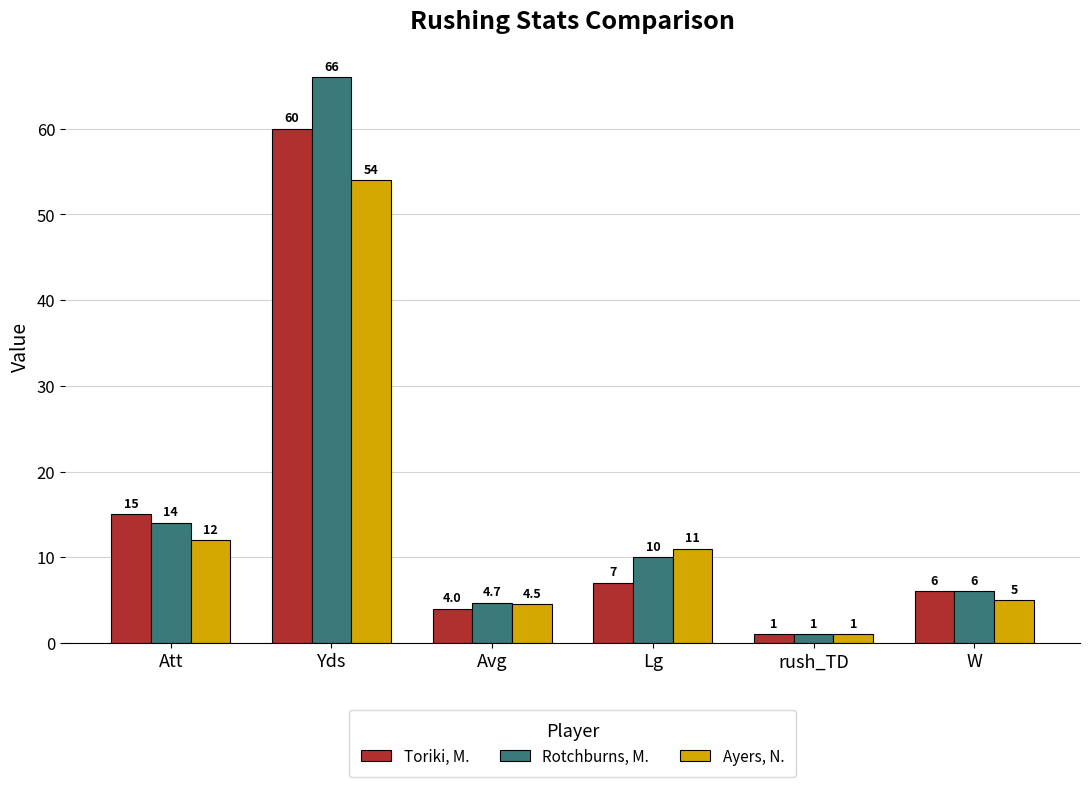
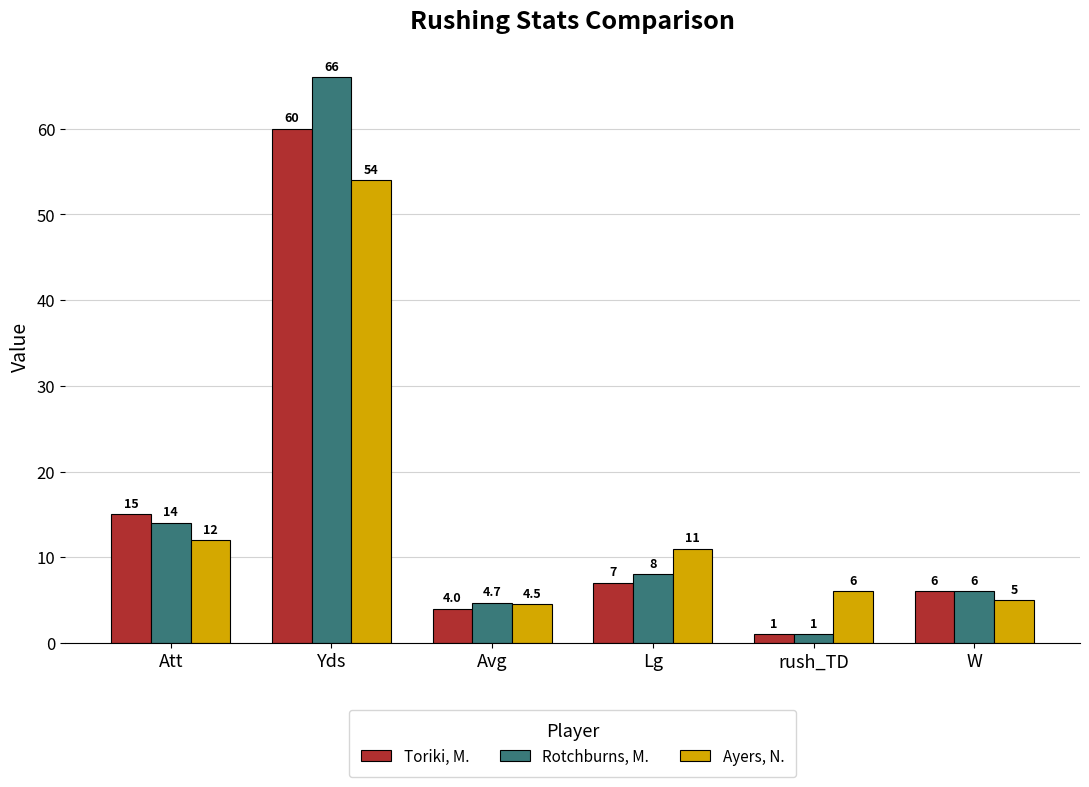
Rotchburns, M., Lg: 10 -> 8
Ayers, N., rush_TD: 1 -> 6
